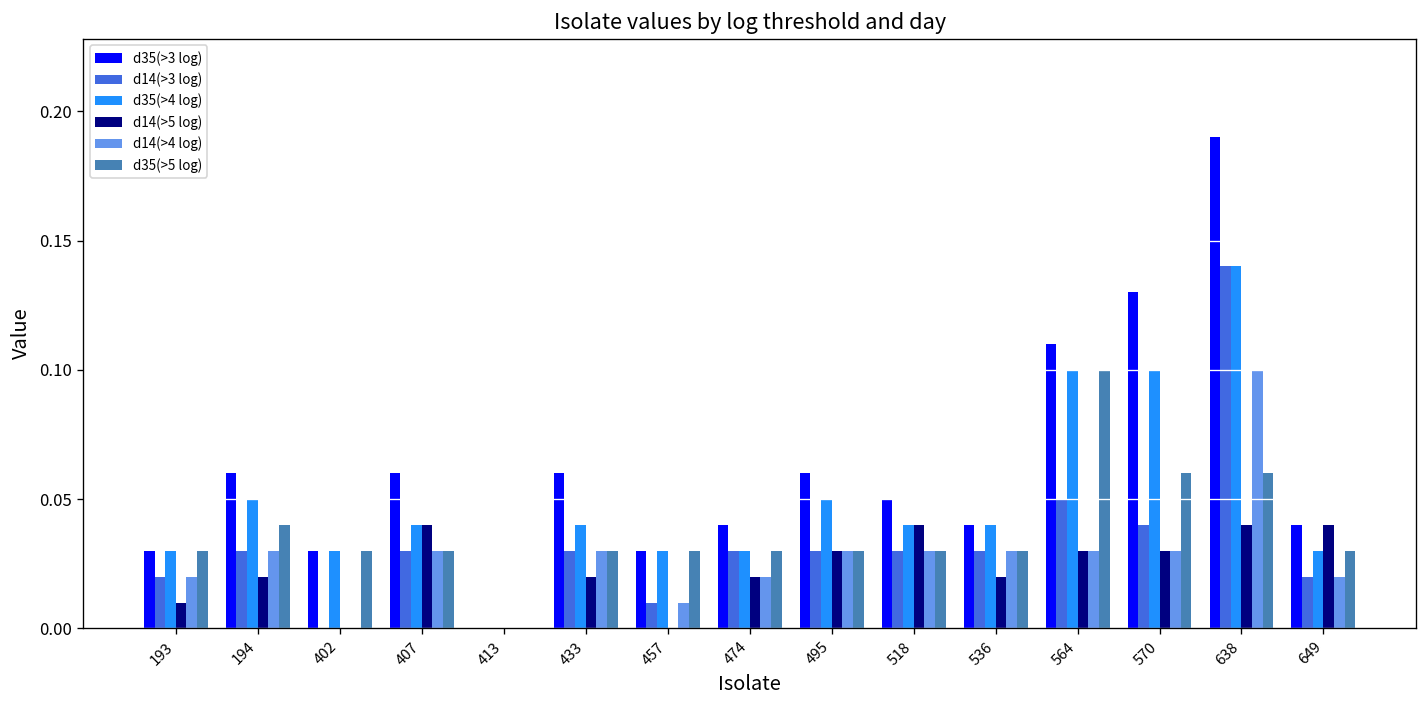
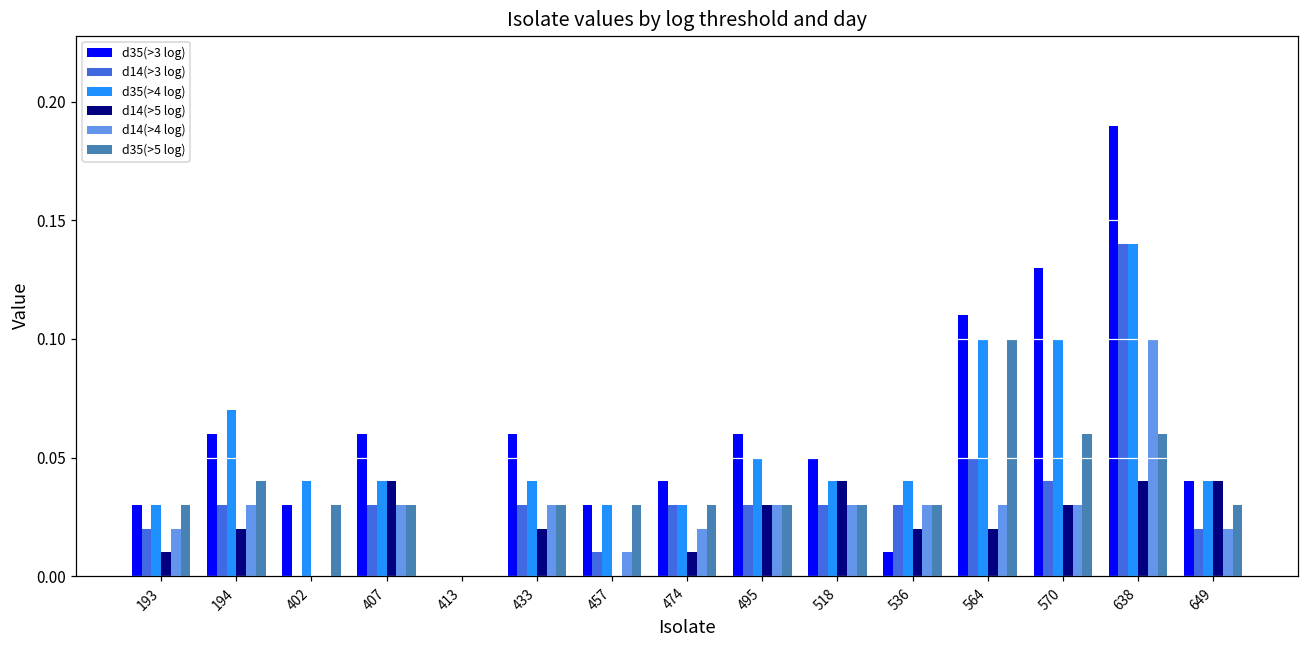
d35(>4 log), 194: 0.05 -> 0.07
d35(>4 log), 402: 0.03 -> 0.04
d14(>5 log), 474: 0.02 -> 0.01
d35(>3 log), 536: 0.04 -> 0.01
d14(>5 log), 564: 0.03 -> 0.02
d35(>4 log), 649: 0.03 -> 0.04
